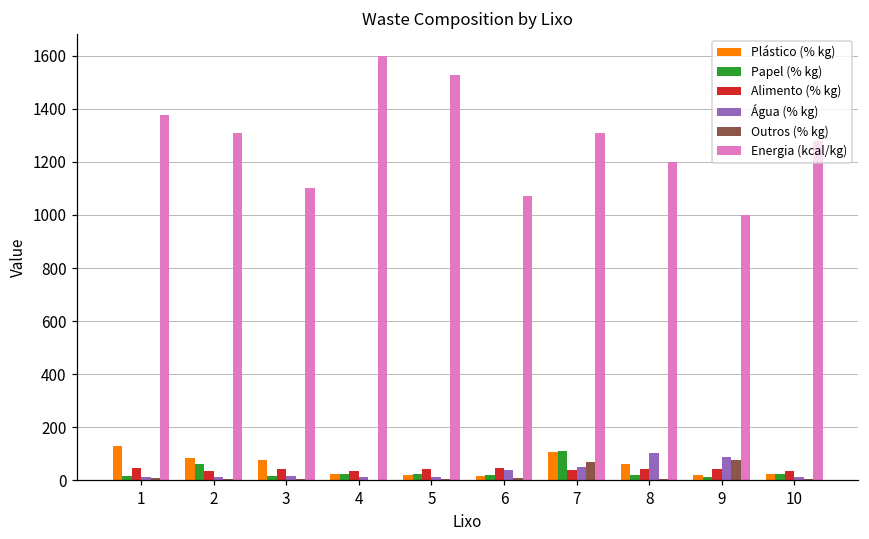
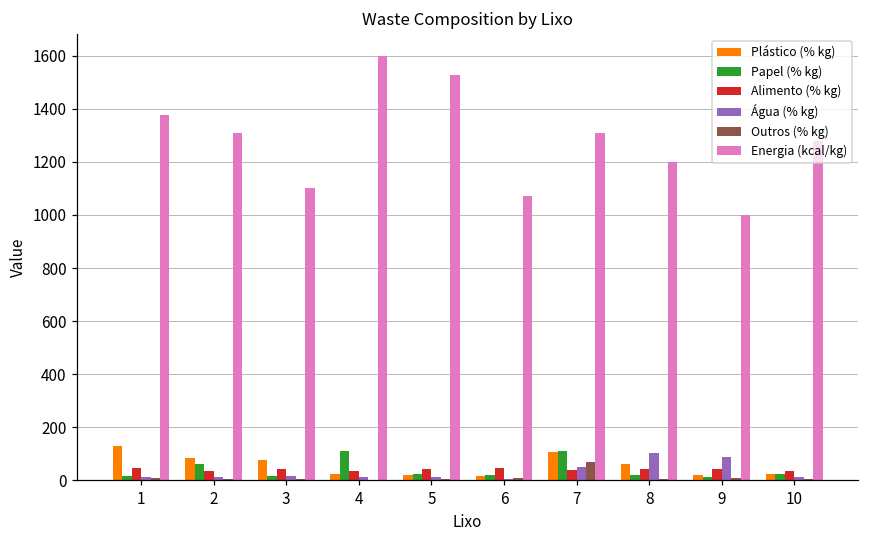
Papel (% kg), 4: 20 -> 110
Água (% kg), 6: 40 -> 10
Outros (% kg), 9: 80 -> 10
